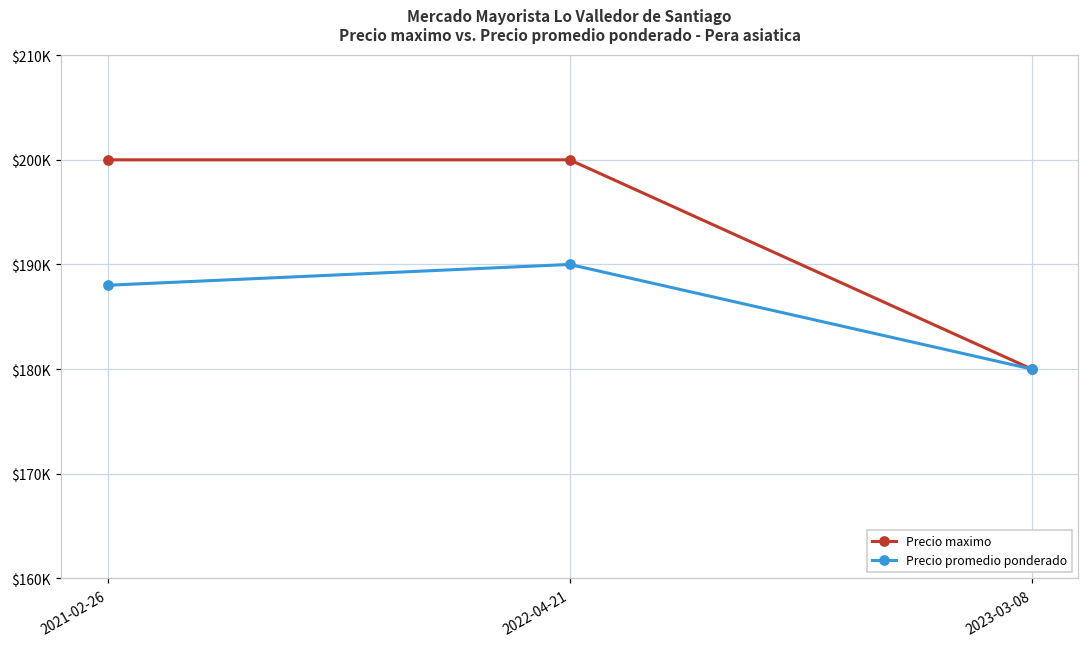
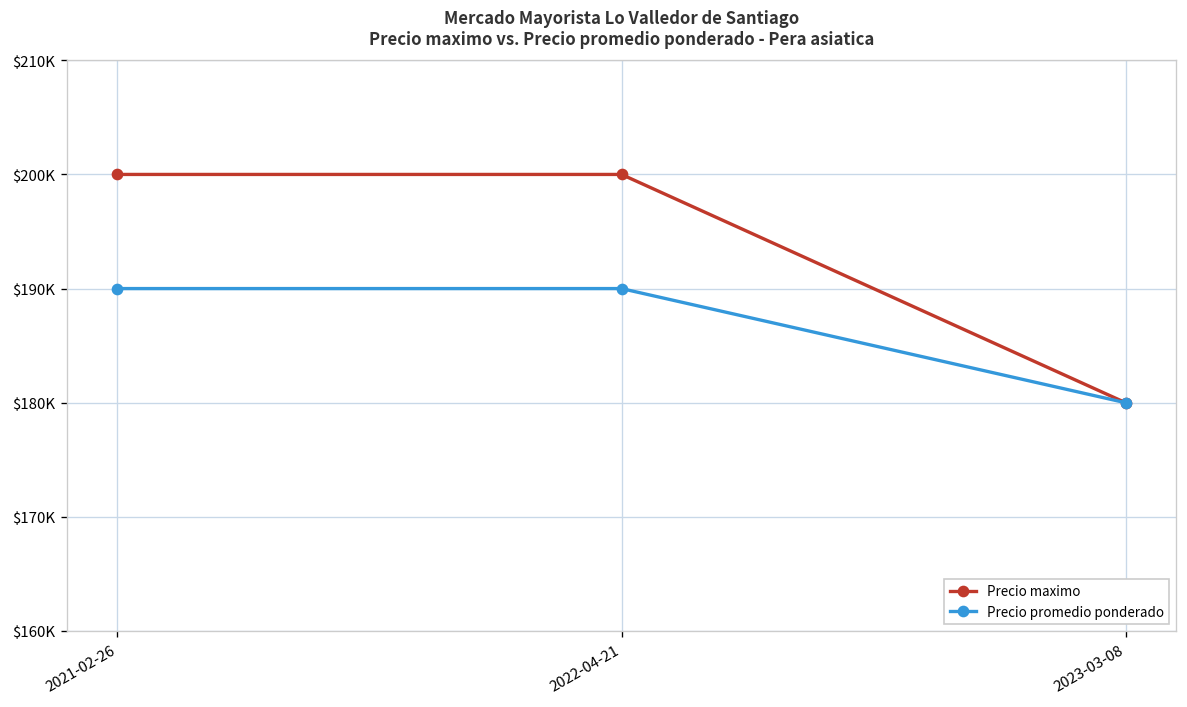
Precio promedio ponderado, 2021-02-26: $188000 -> $190000
